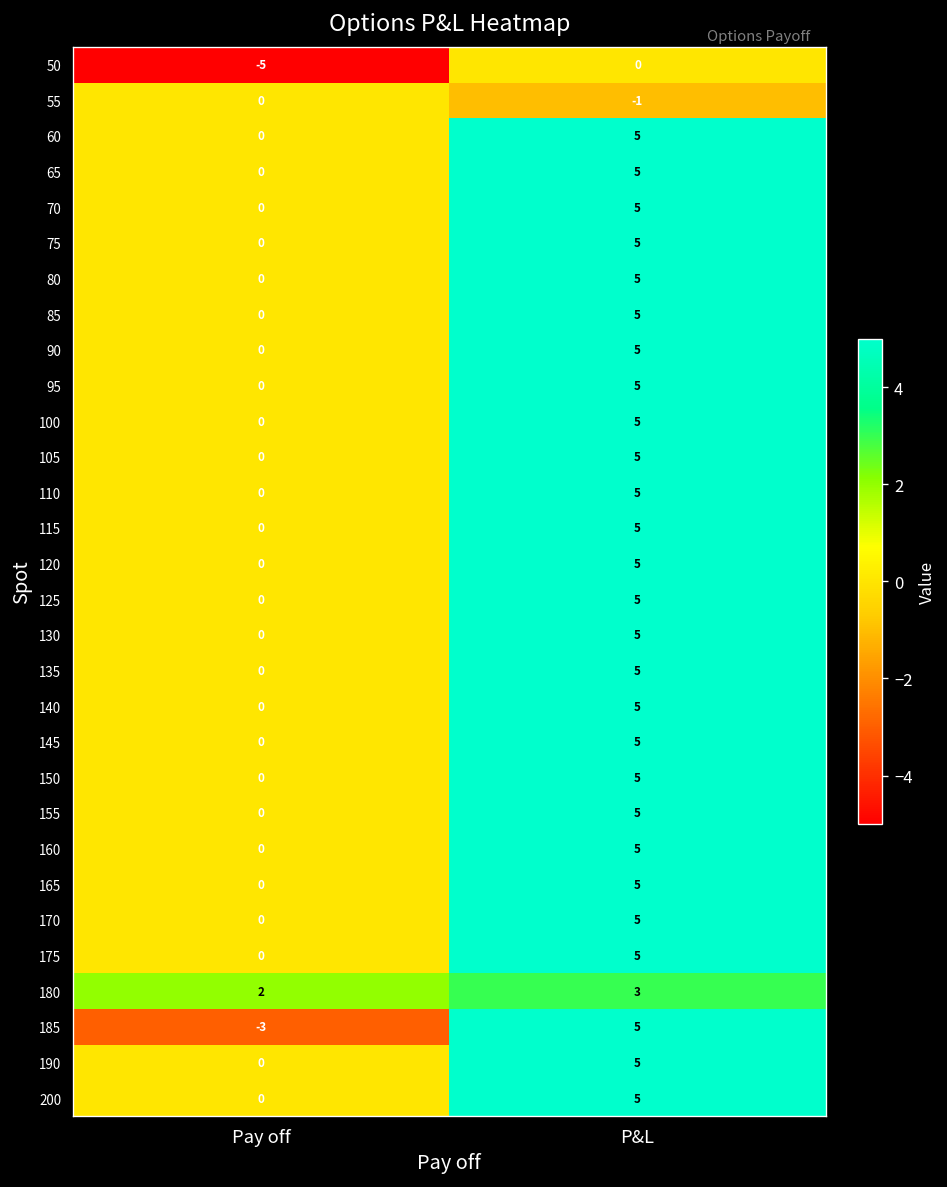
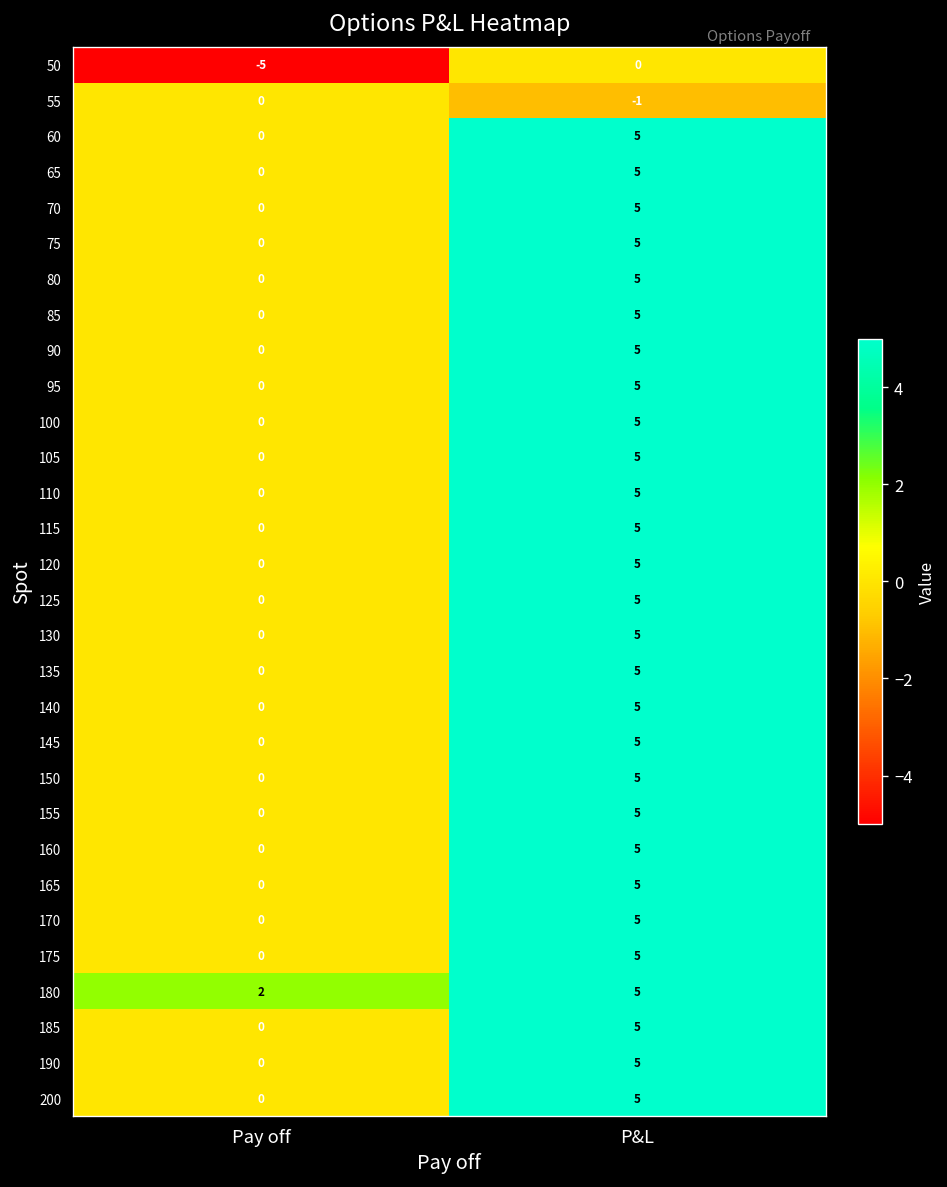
180, P&L: 3 -> 5
185, Pay off: -3 -> 0
